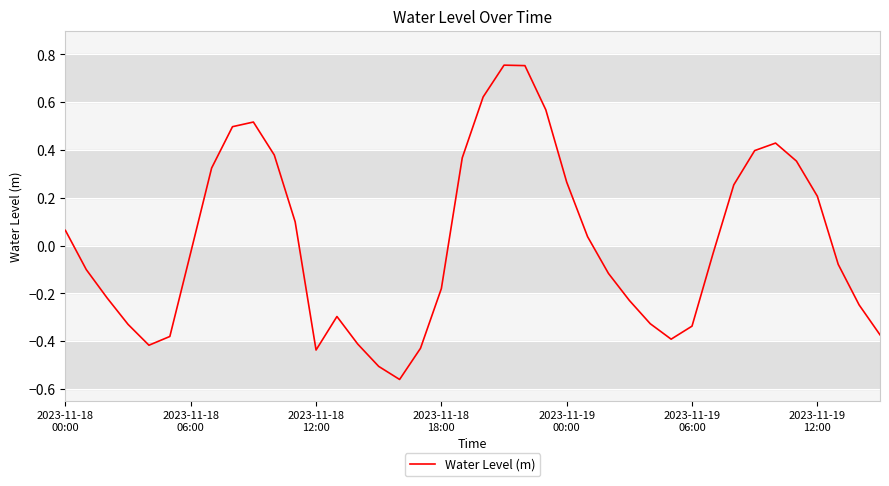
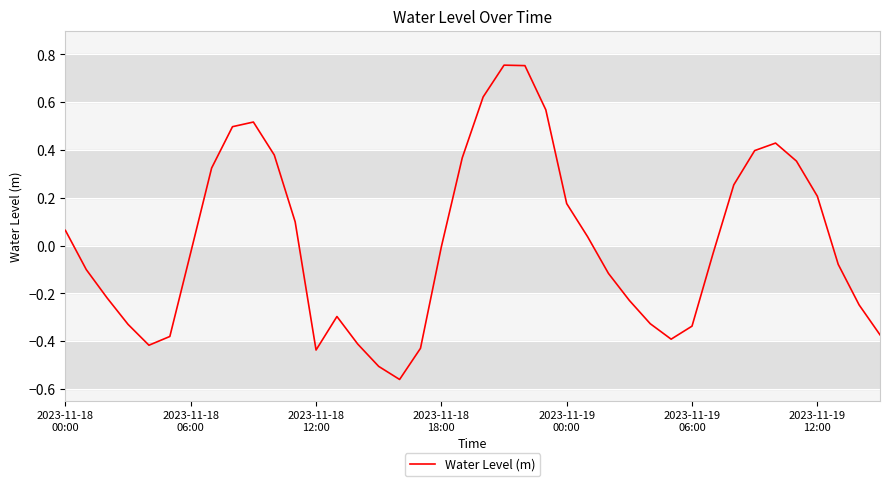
2023-11-18 18:00: -0.18 -> 0.00
2023-11-19 00:00: 0.27 -> 0.18
